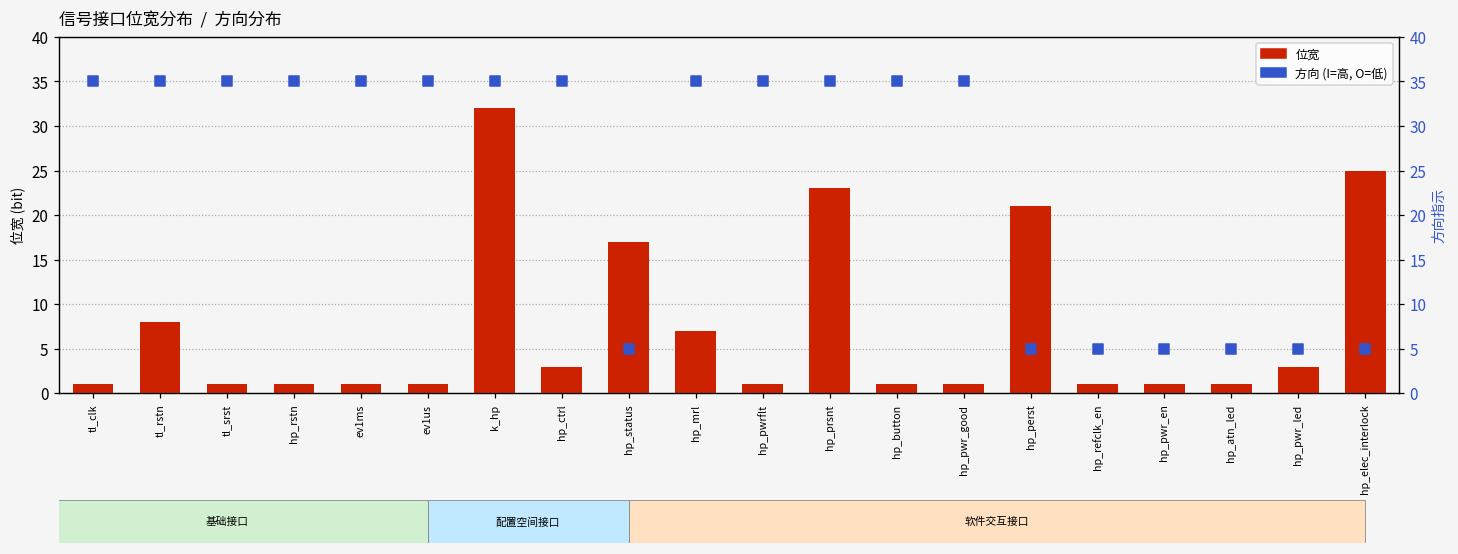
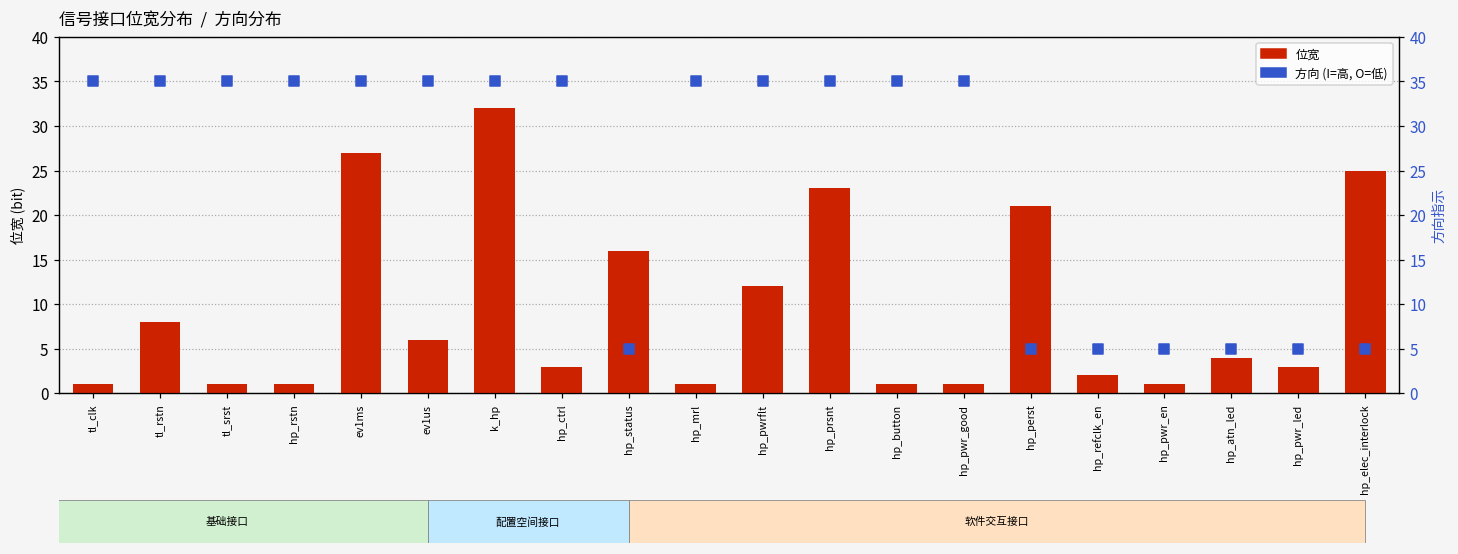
位宽, ev1ms: 1 -> 27
位宽, ev1us: 1 -> 6
位宽, hp_status: 17 -> 16
位宽, hp_mrl: 7 -> 1
位宽, hp_pwrflt: 1 -> 12
位宽, hp_refclk_en: 1 -> 2
位宽, hp_atn_led: 1 -> 4
